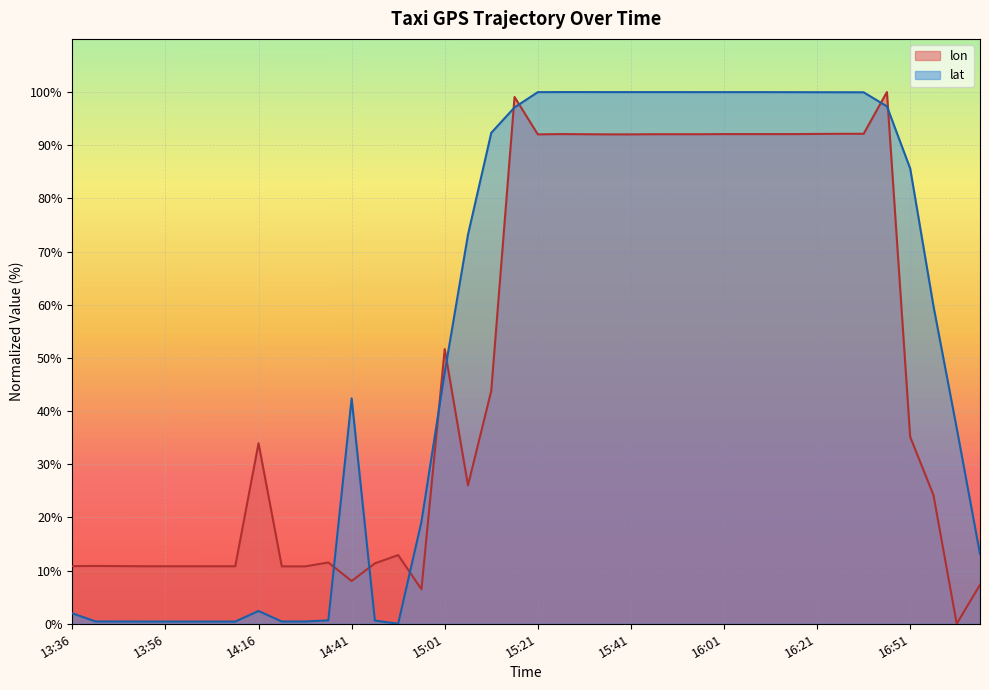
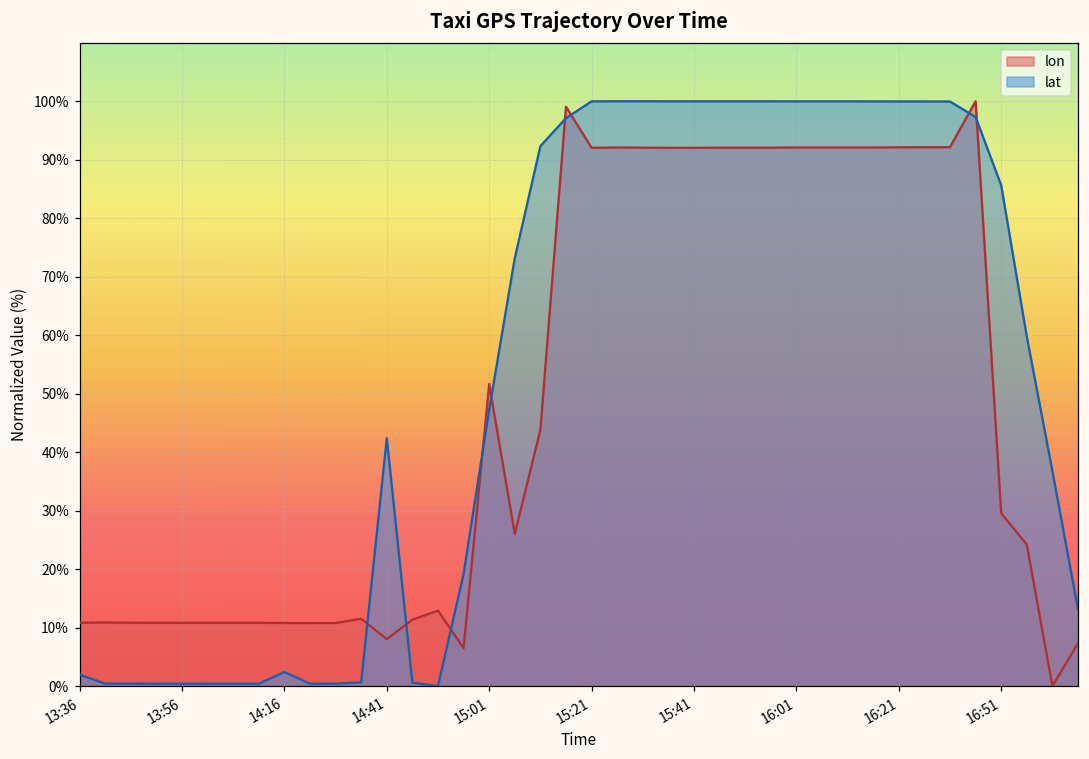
lon, 14:16: 34% -> 11%
lon, 16:51: 35% -> 30%
